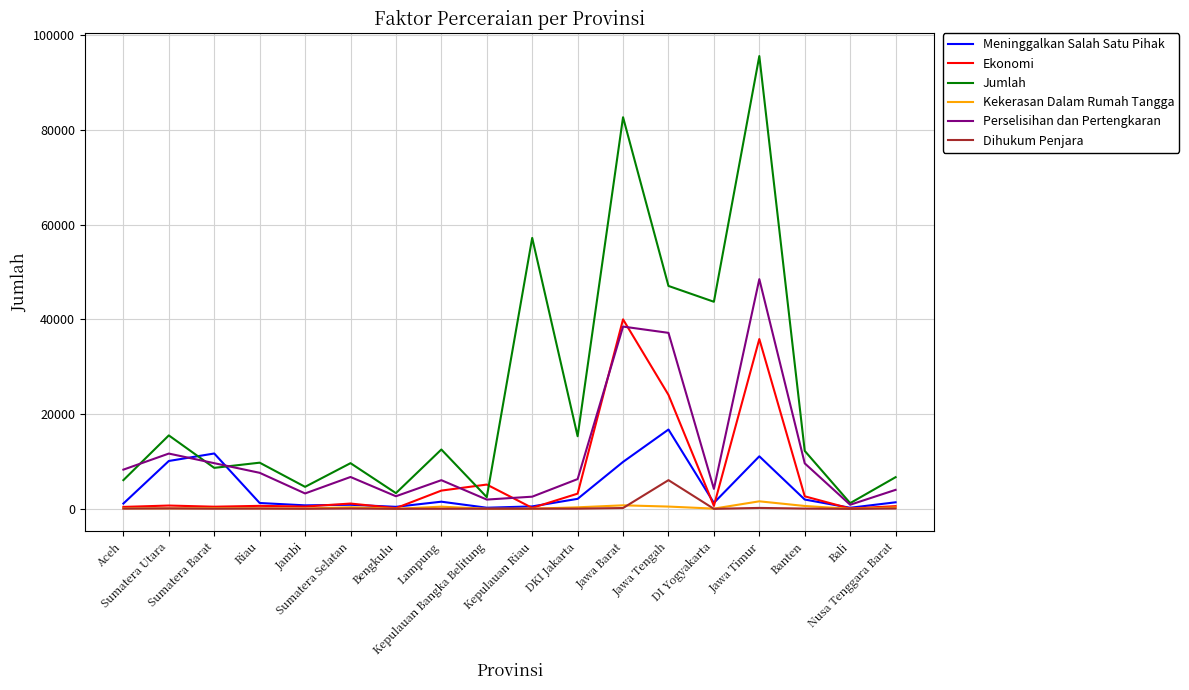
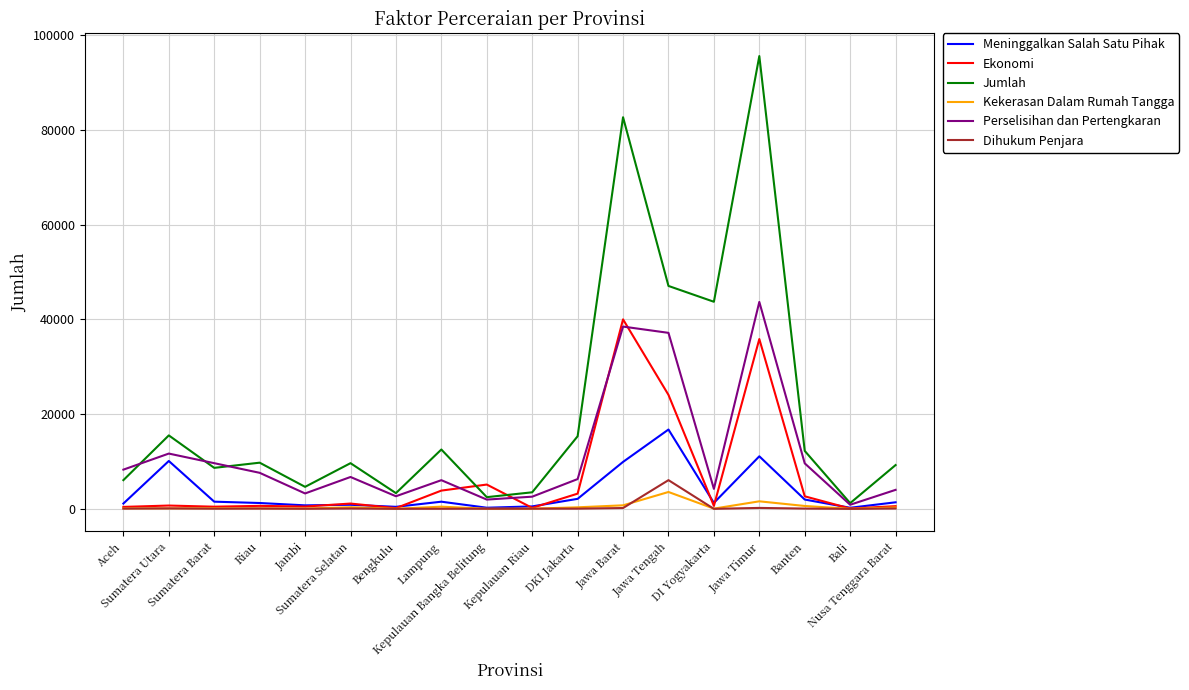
Meninggalkan Salah Satu Pihak, Sumatera Barat: 12000 -> 2000
Jumlah, Kepulauan Riau: 57000 -> 3000
Kekerasan Dalam Rumah Tangga, Jawa Tengah: 0 -> 4000
Perselisihan dan Pertengkaran, Jawa Timur: 48000 -> 44000
Jumlah, Nusa Tenggara Barat: 7000 -> 9000
